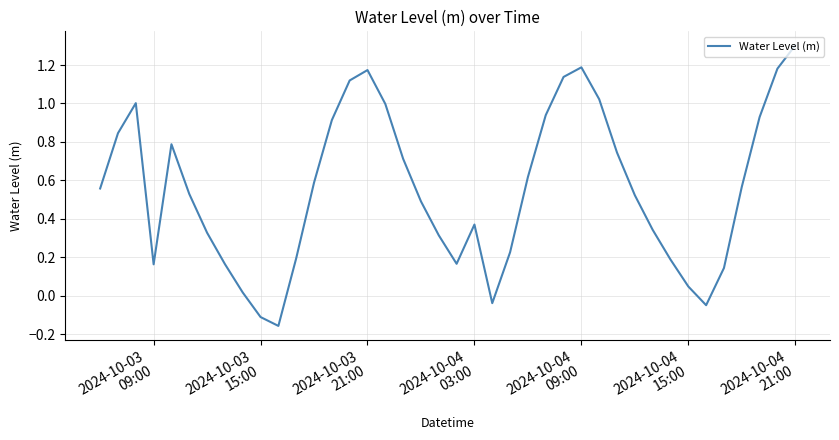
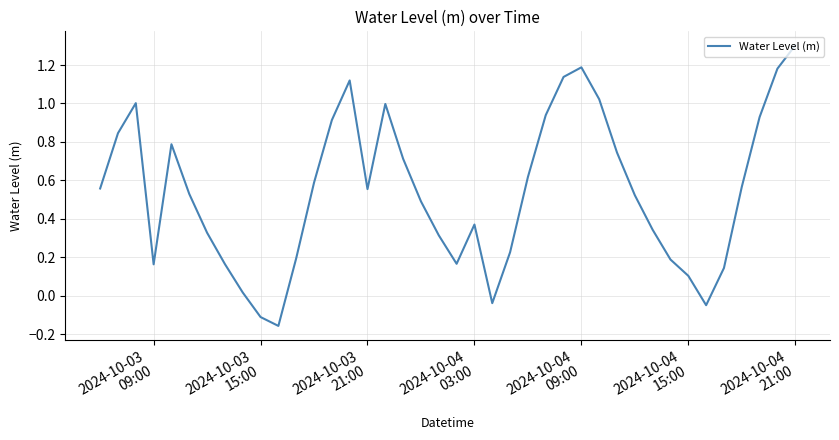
2024-10-03 21:00: 1.17 -> 0.55
2024-10-04 15:00: 0.05 -> 0.10
